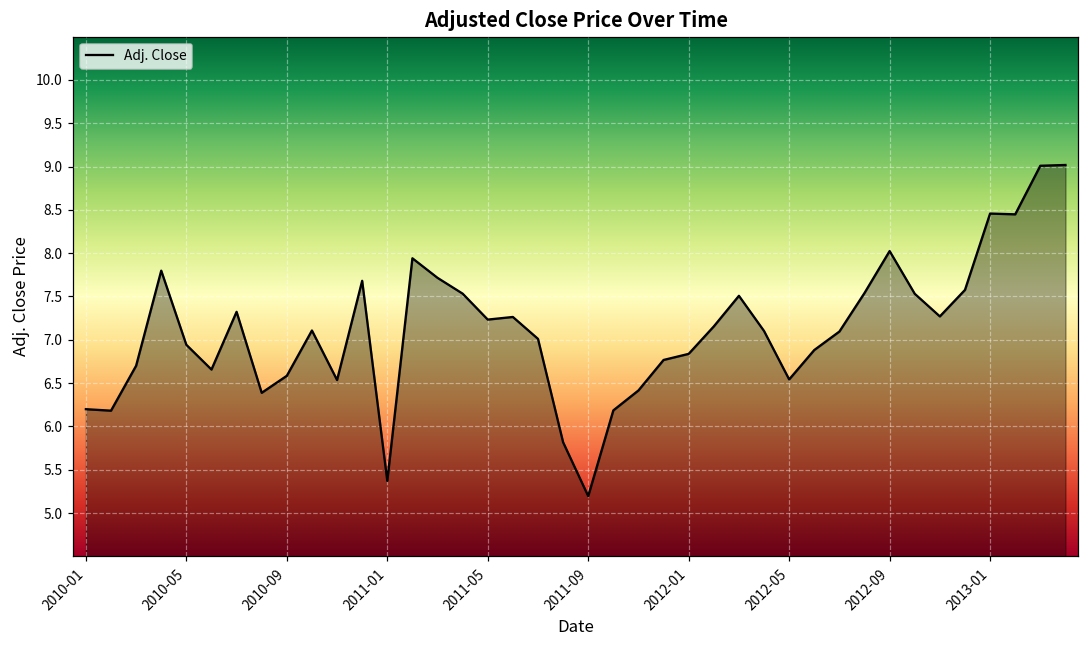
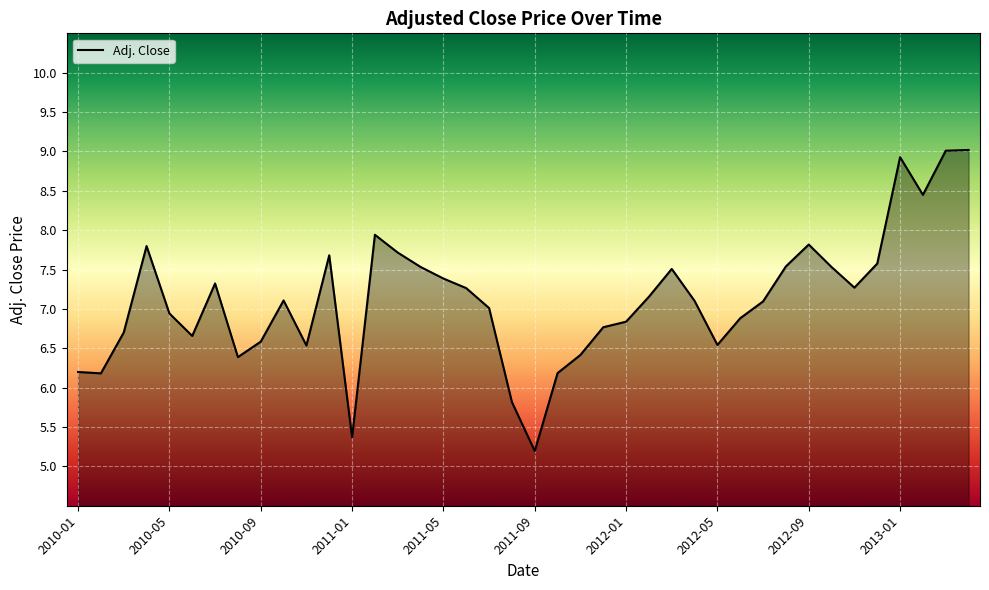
2011-05: 7.2 -> 7.4
2012-09: 8.0 -> 7.8
2013-01: 8.5 -> 8.9
